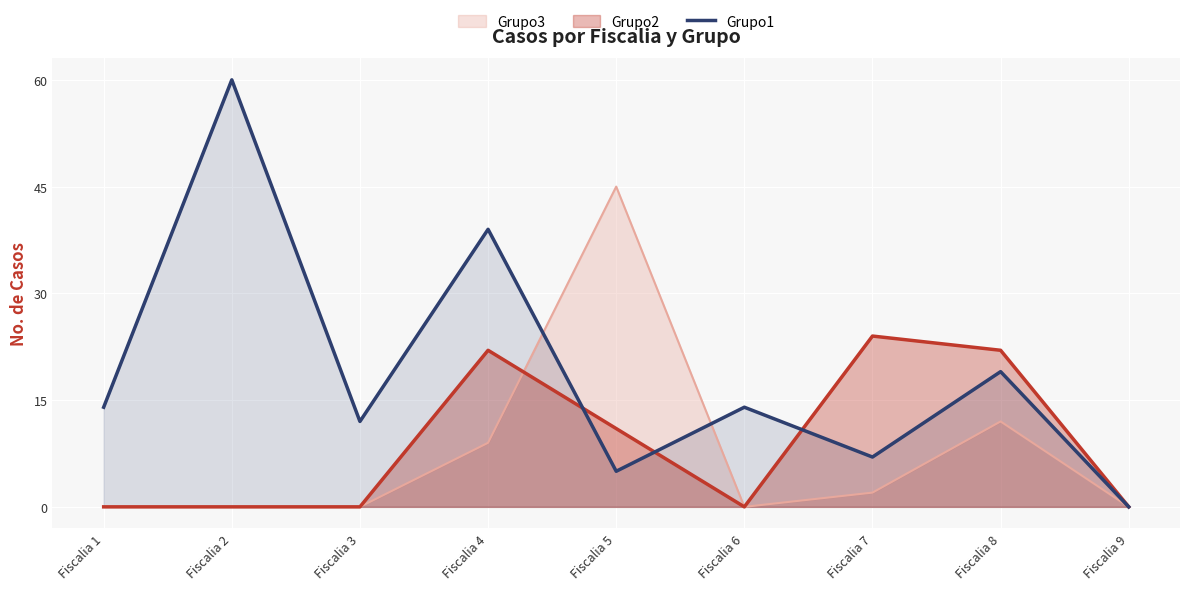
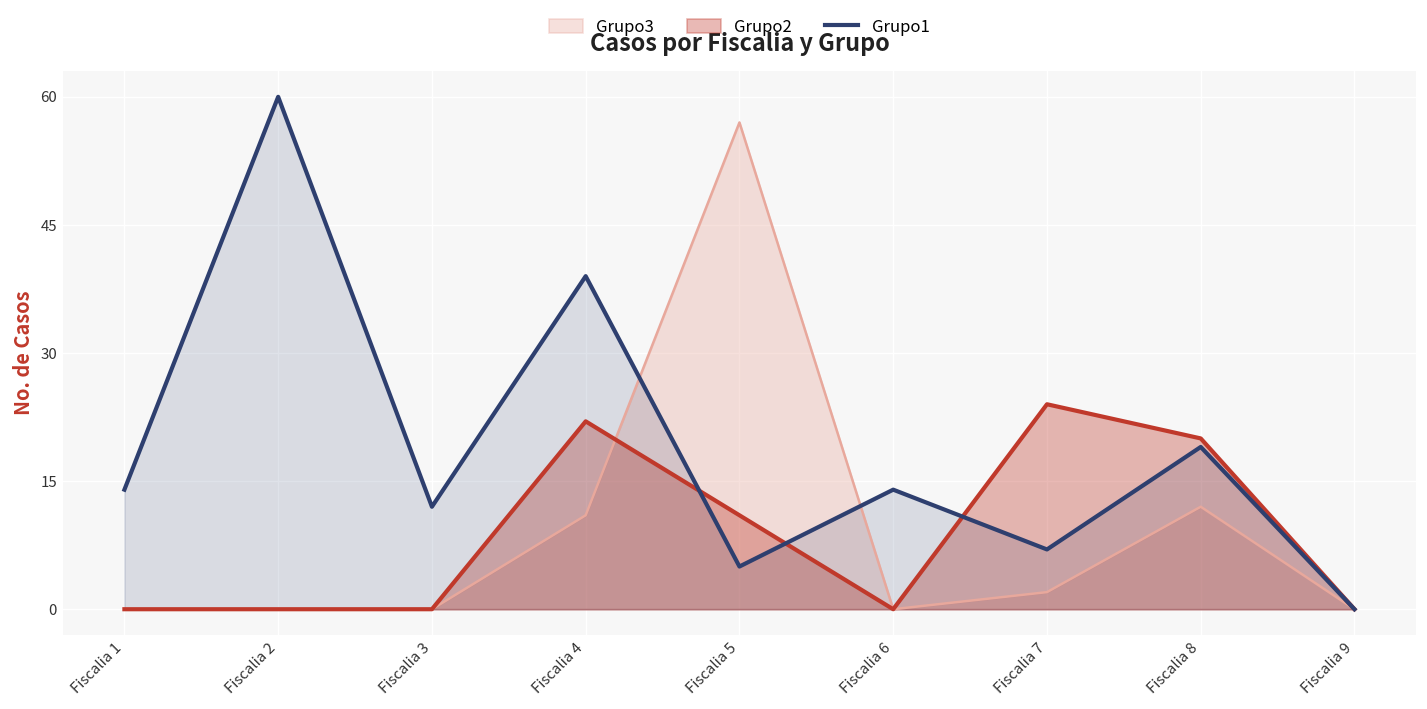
Grupo3, Fiscalia 4: 9 -> 11
Grupo3, Fiscalia 5: 45 -> 57
Grupo2, Fiscalia 8: 22 -> 20
